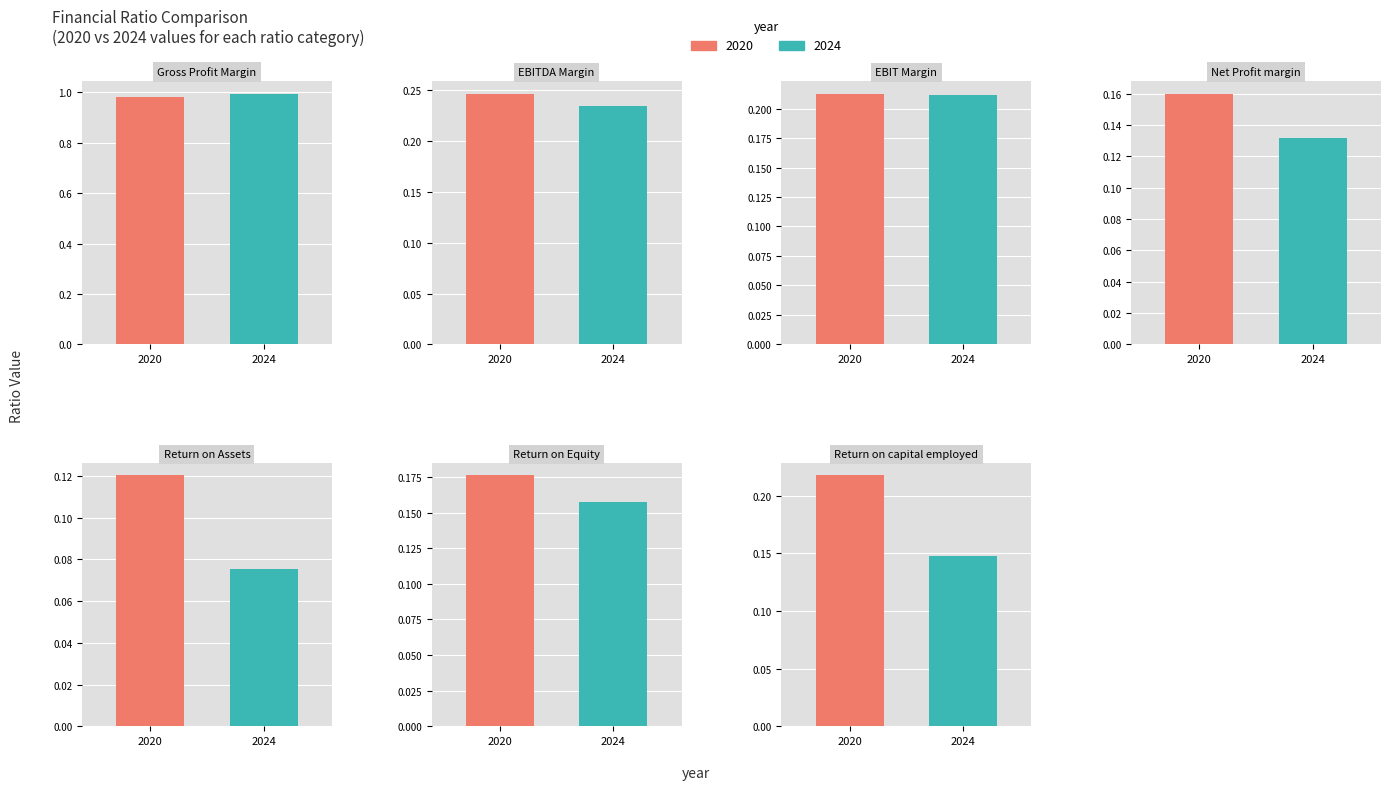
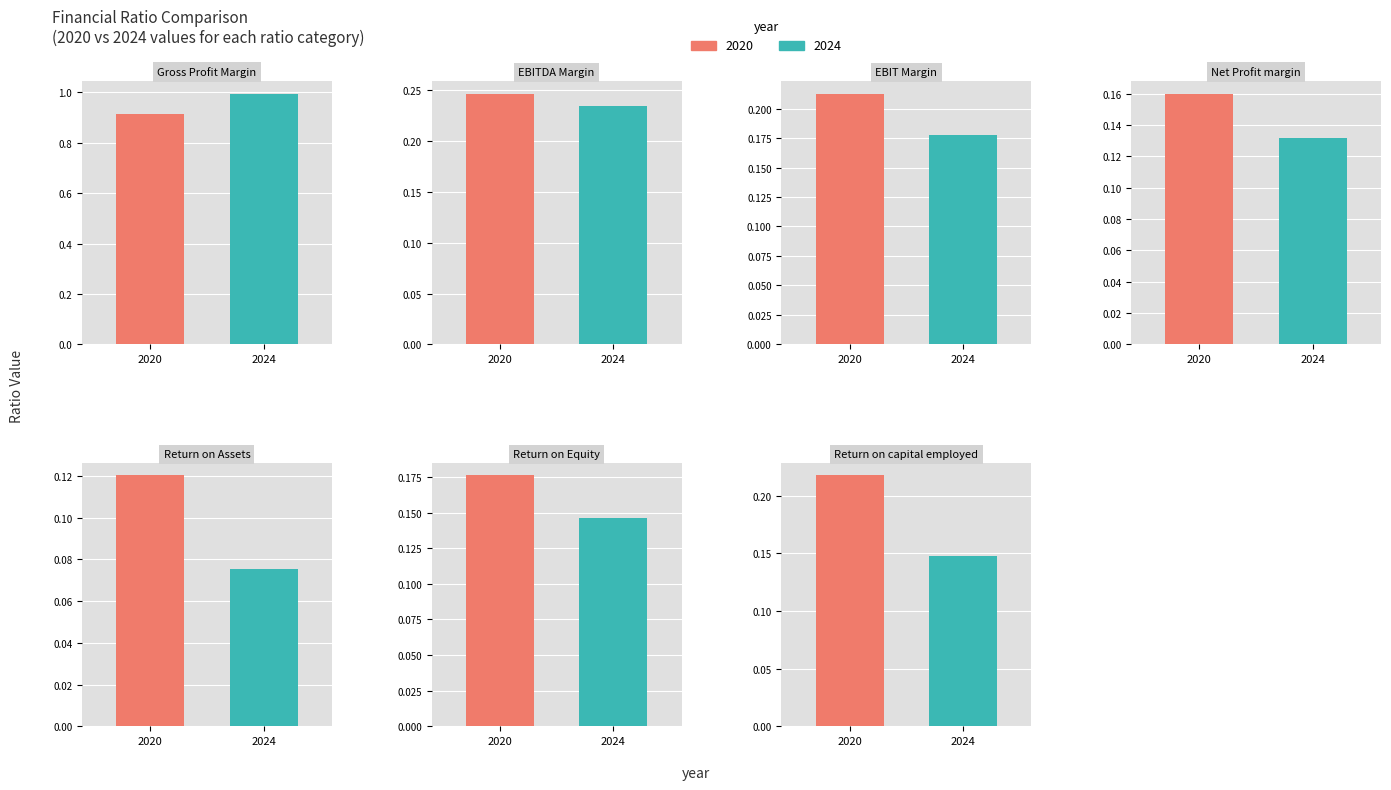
Gross Profit Margin, 2020: 0.98 -> 0.91
EBIT Margin, 2024: 0.211 -> 0.178
Return on Equity, 2024: 0.157 -> 0.146
